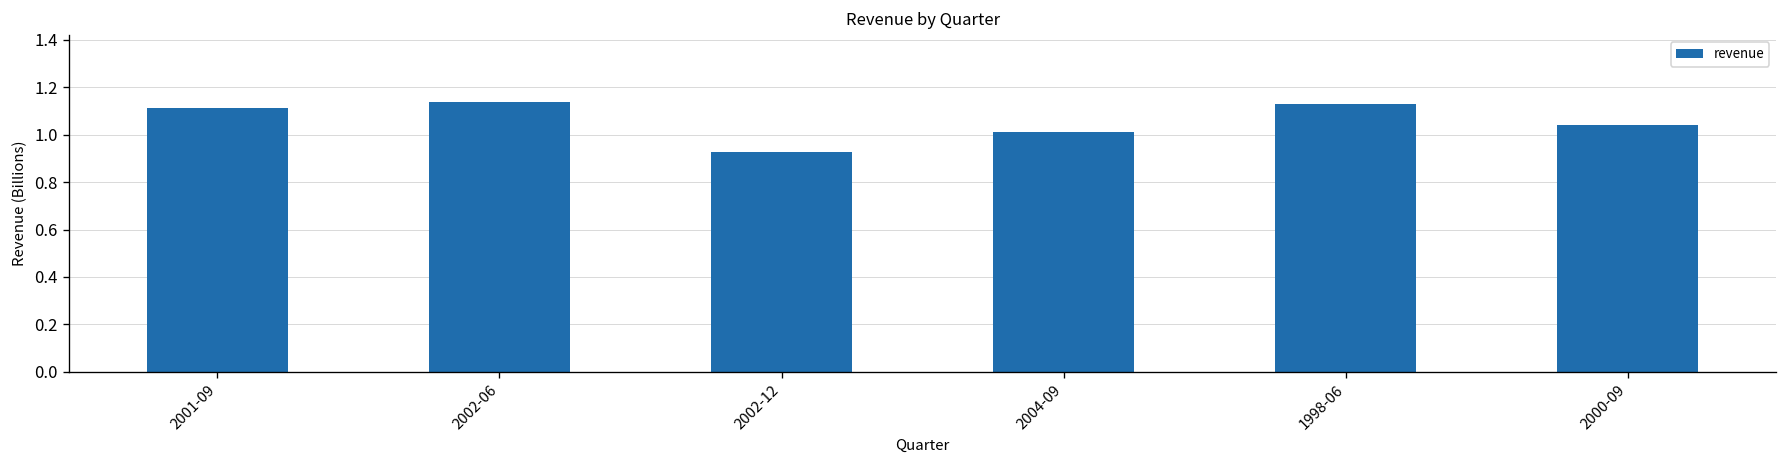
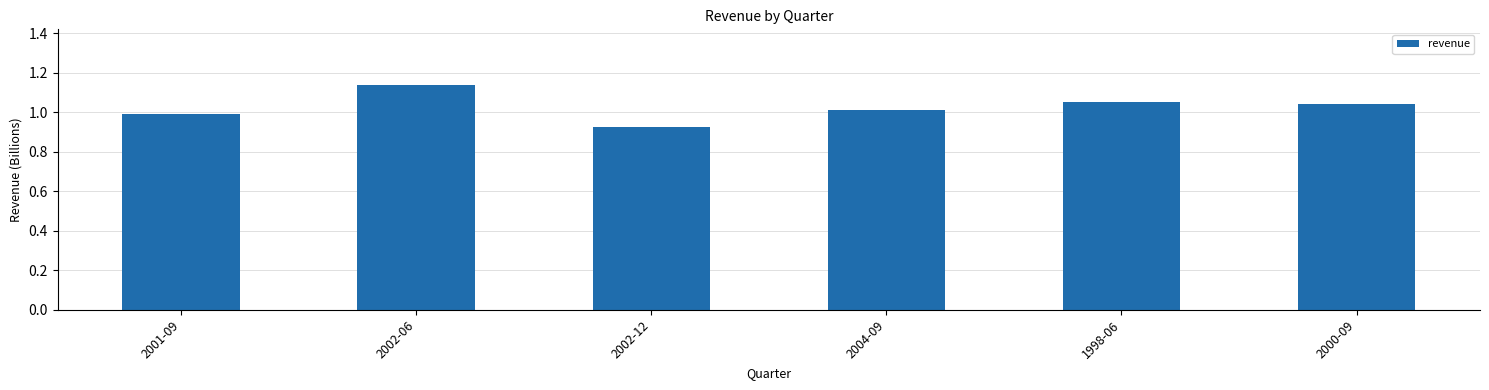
2001-09: 1.11 -> 0.99
1998-06: 1.13 -> 1.05
